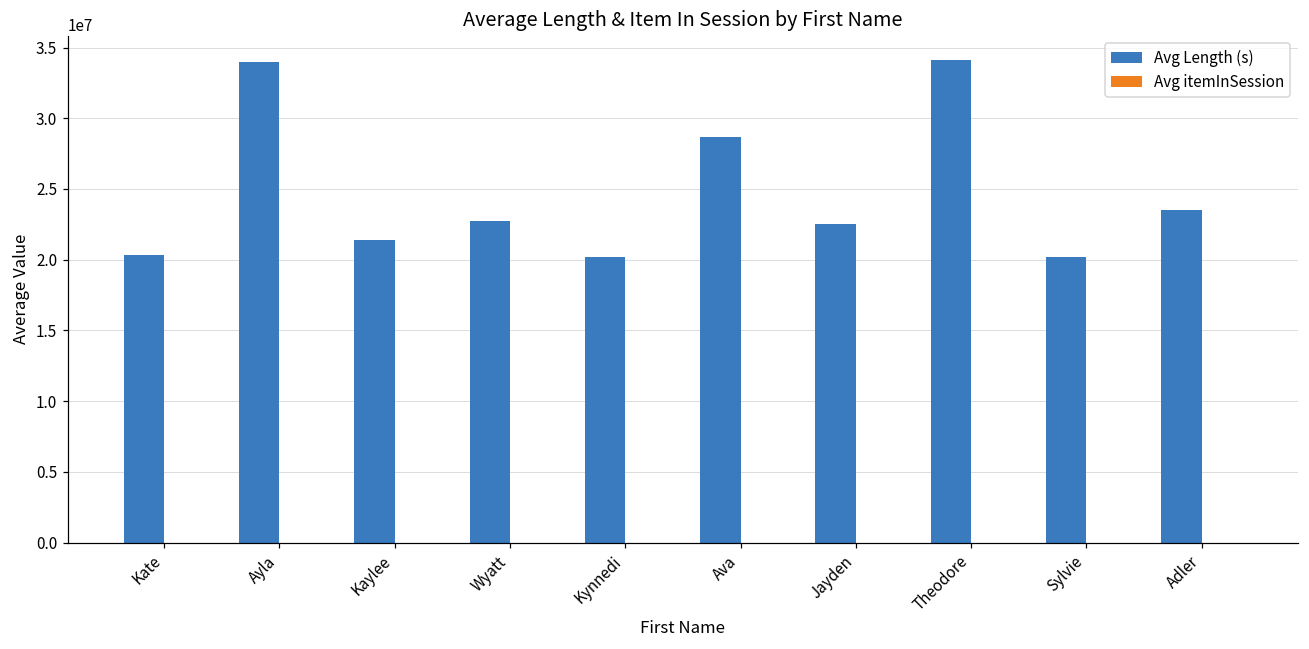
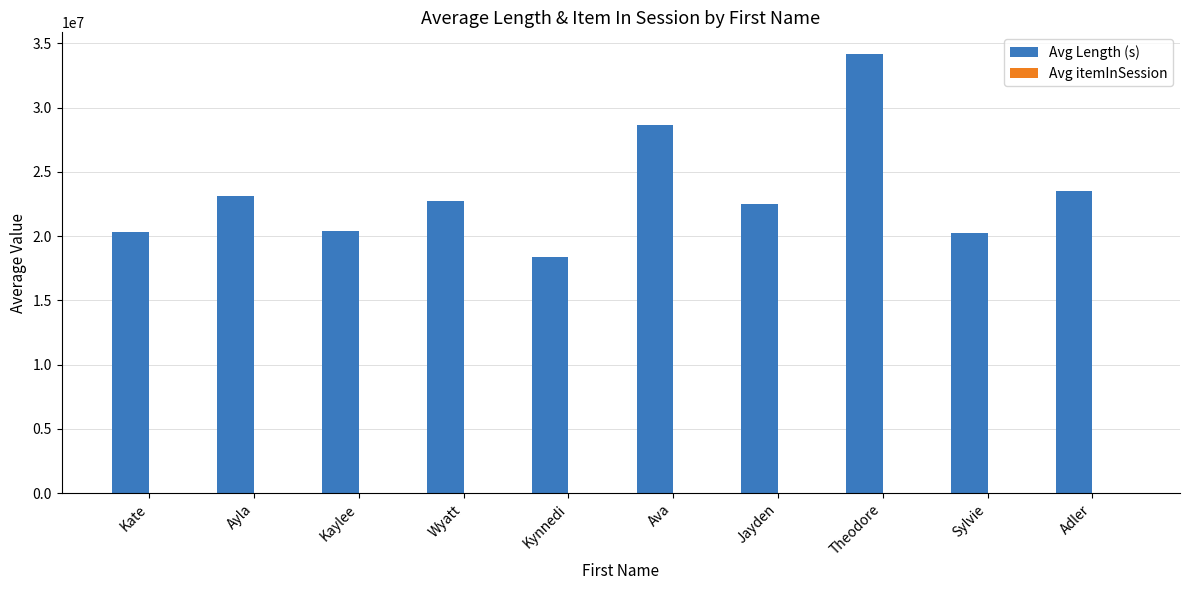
Avg Length (s), Ayla: 34000000 -> 23200000
Avg Length (s), Kaylee: 21400000 -> 20400000
Avg Length (s), Kynnedi: 20200000 -> 18400000
